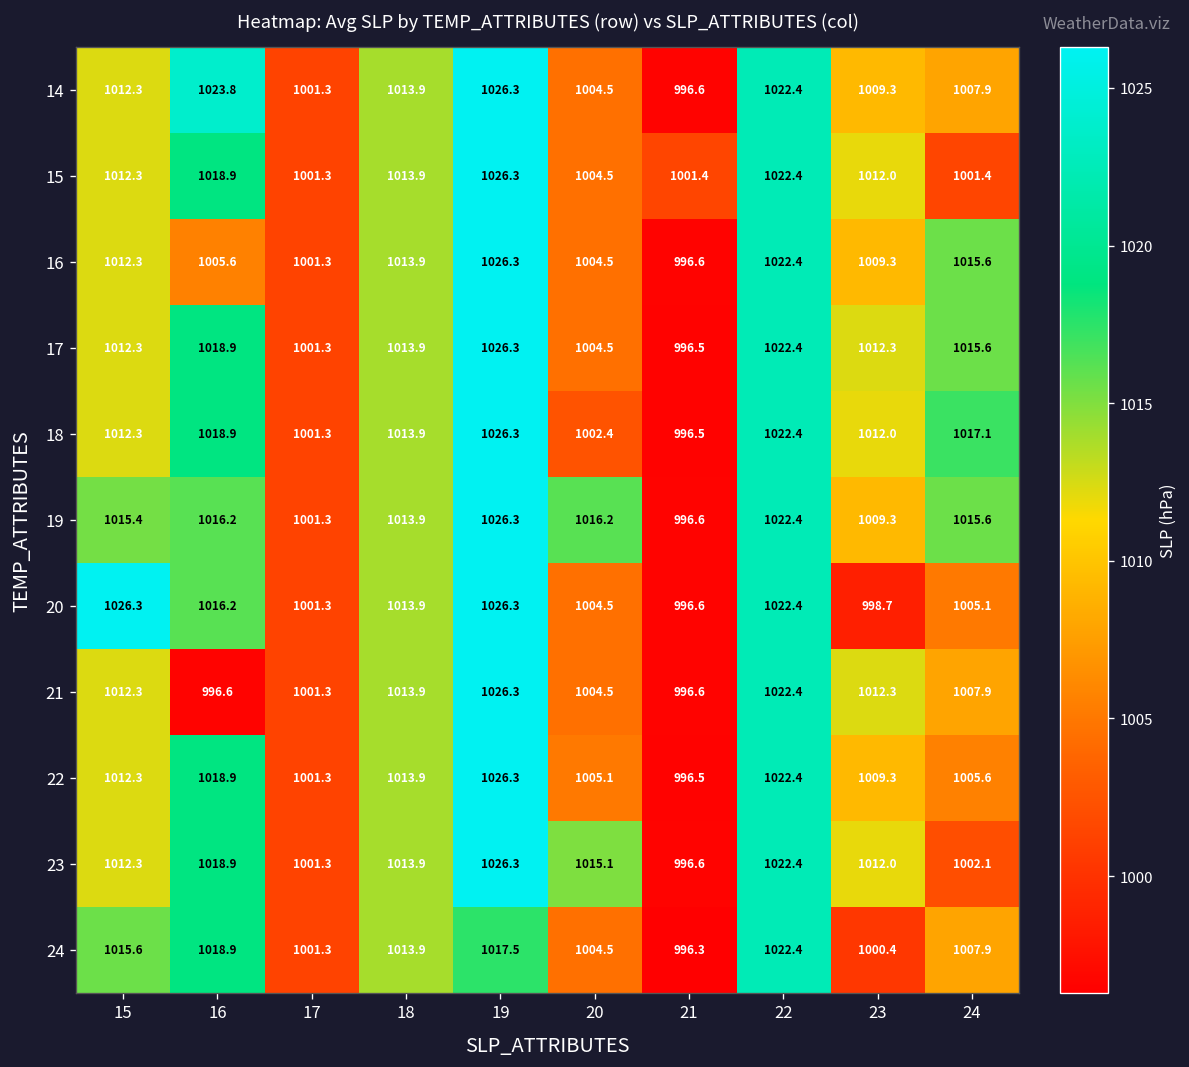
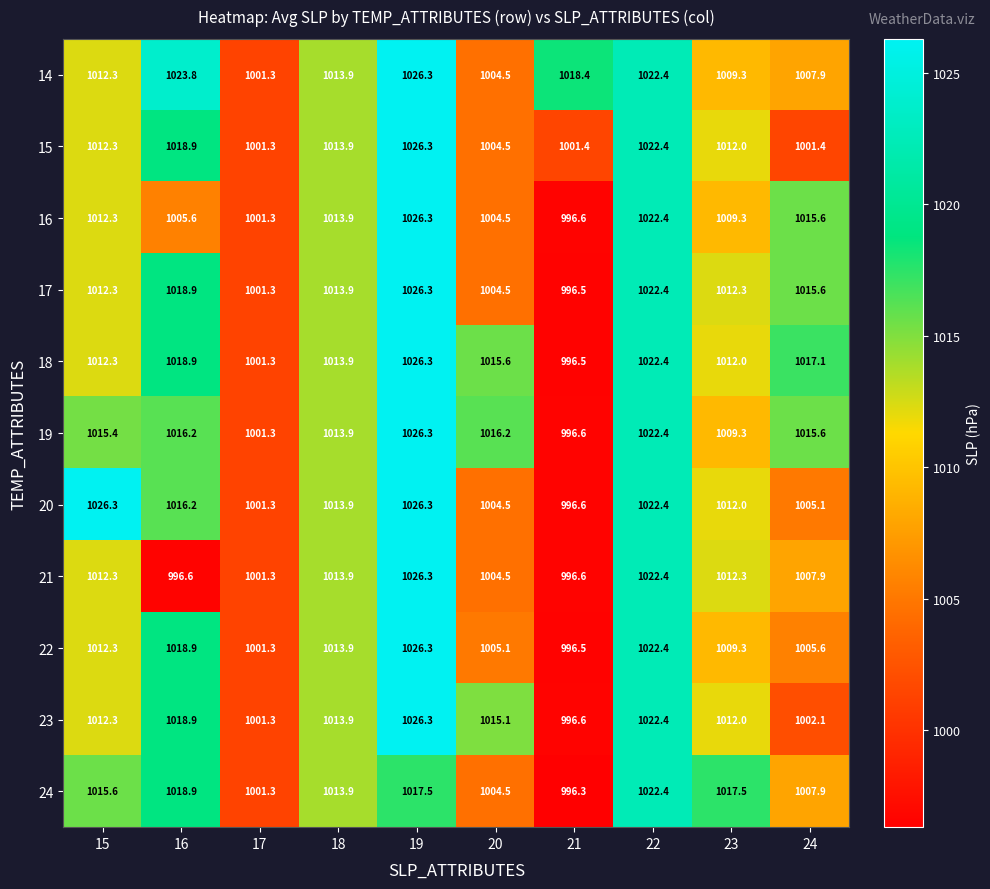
14, 21: 996.6 -> 1018.4
18, 20: 1002.4 -> 1015.6
20, 23: 998.7 -> 1012.0
24, 23: 1000.4 -> 1017.5
